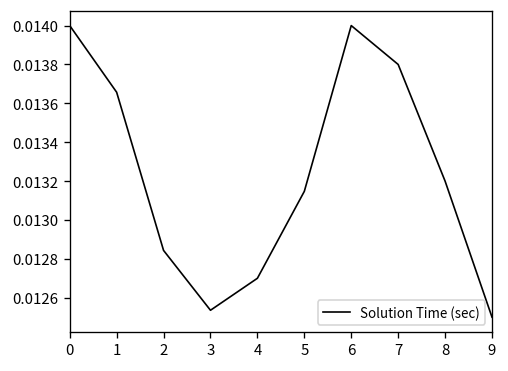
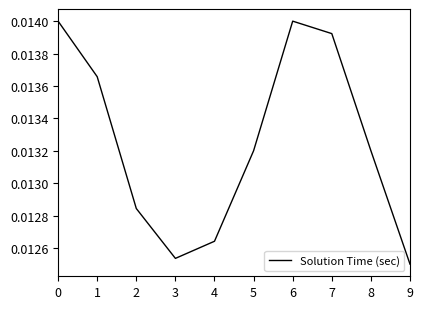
4: 0.01270 -> 0.01264
5: 0.01315 -> 0.01320
7: 0.01380 -> 0.01392
